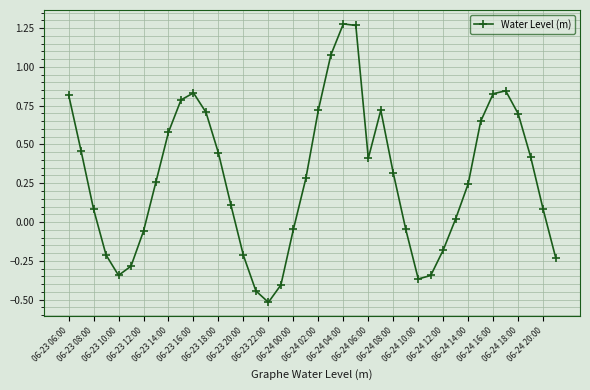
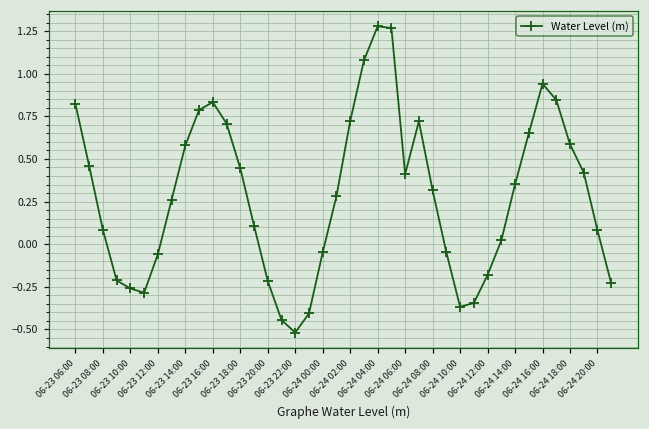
06-23 10:00: -0.34 -> -0.26
06-24 14:00: 0.25 -> 0.35
06-24 16:00: 0.83 -> 0.94
06-24 18:00: 0.70 -> 0.59
